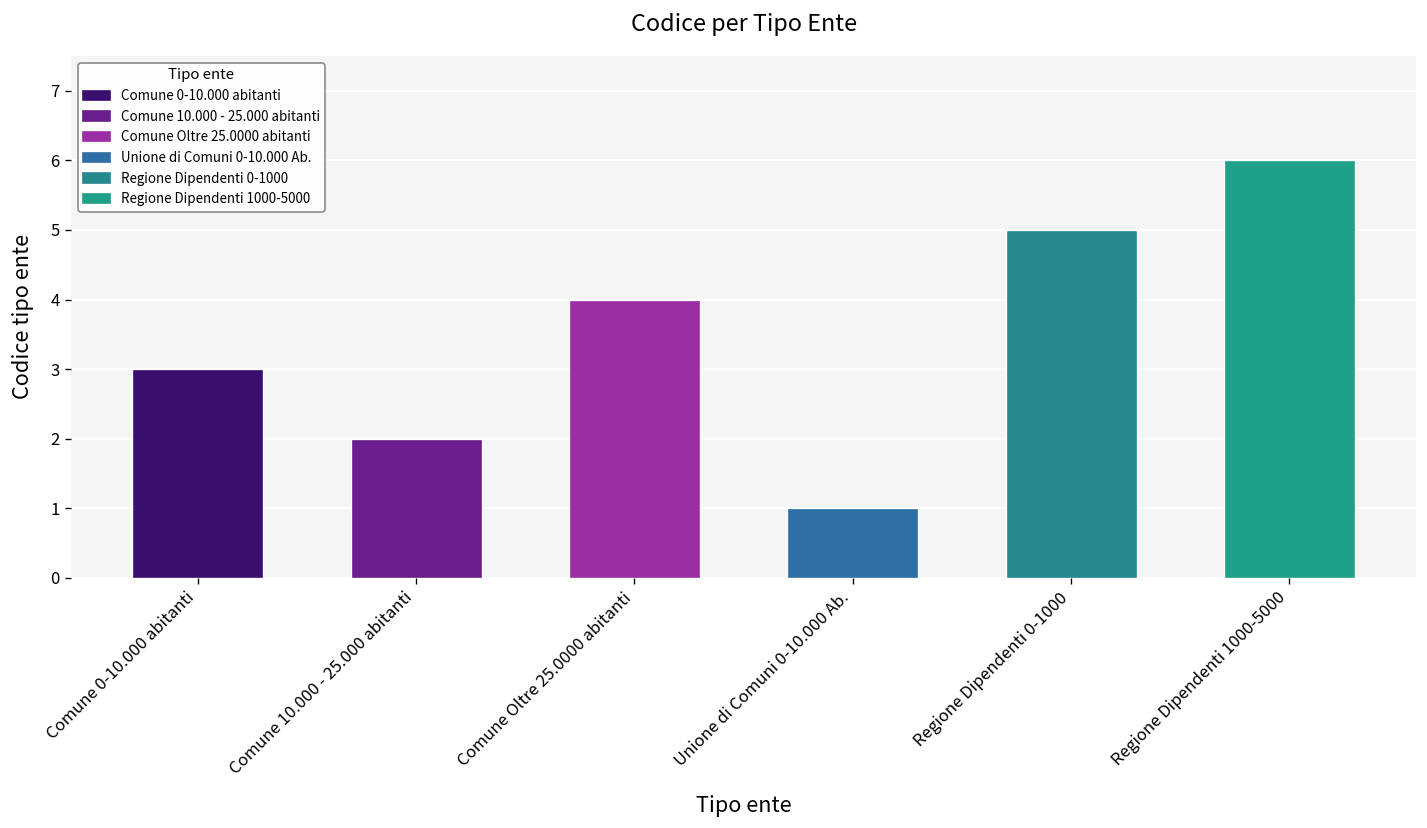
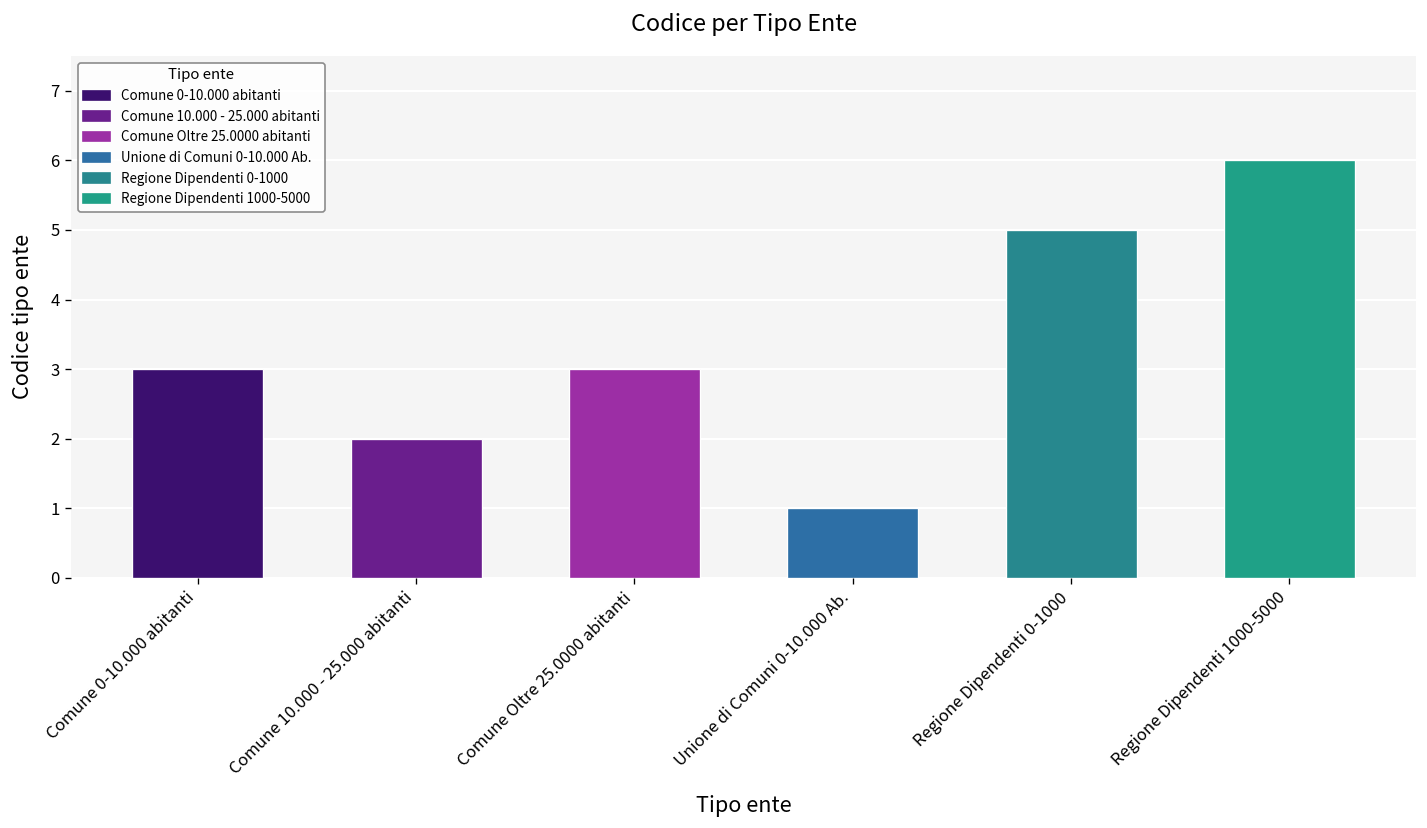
Comune Oltre 25.0000 abitanti: 4 -> 3
